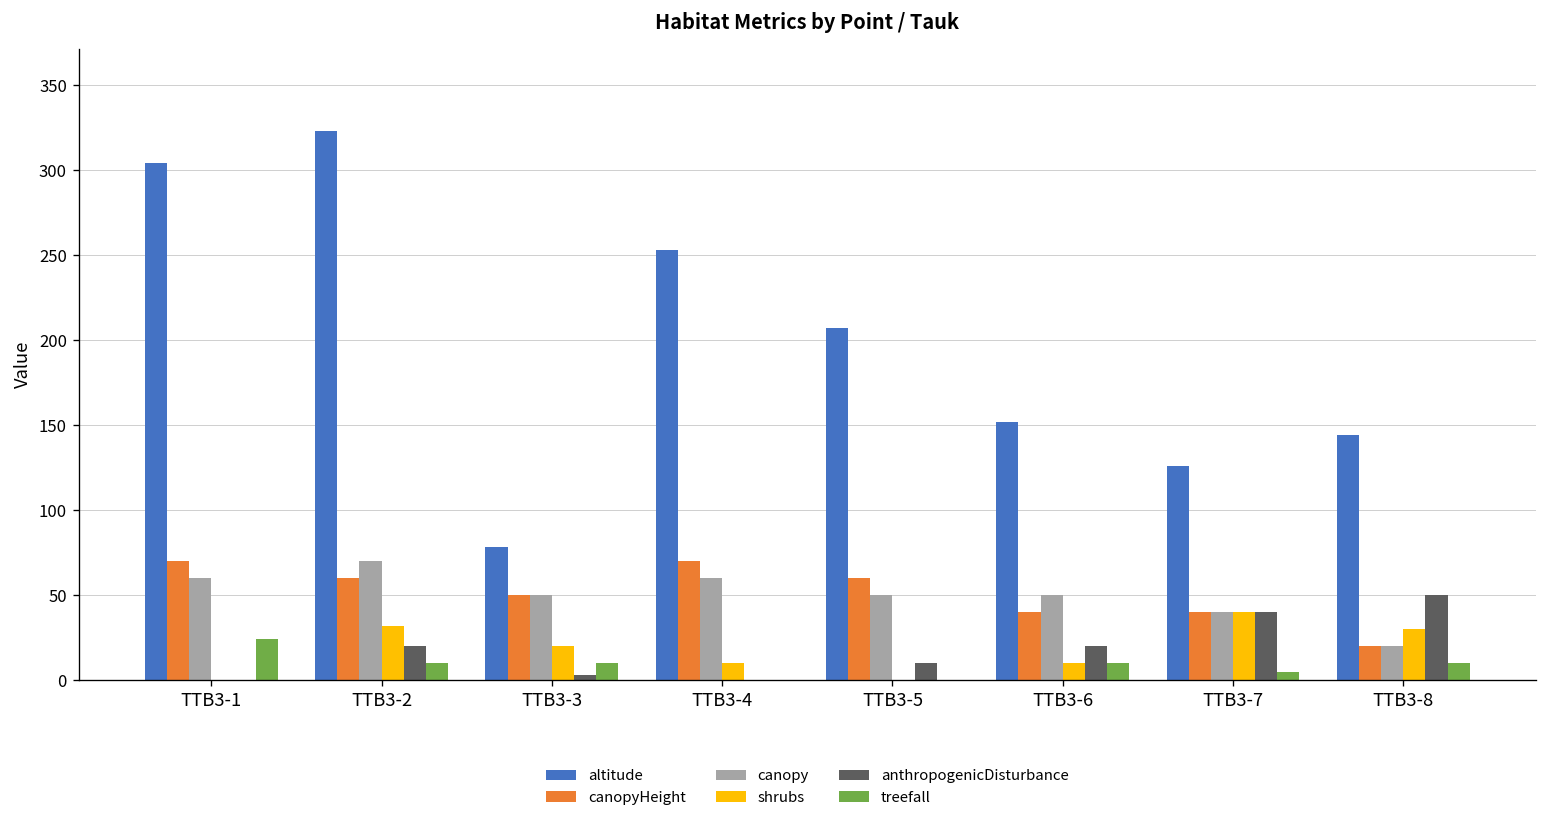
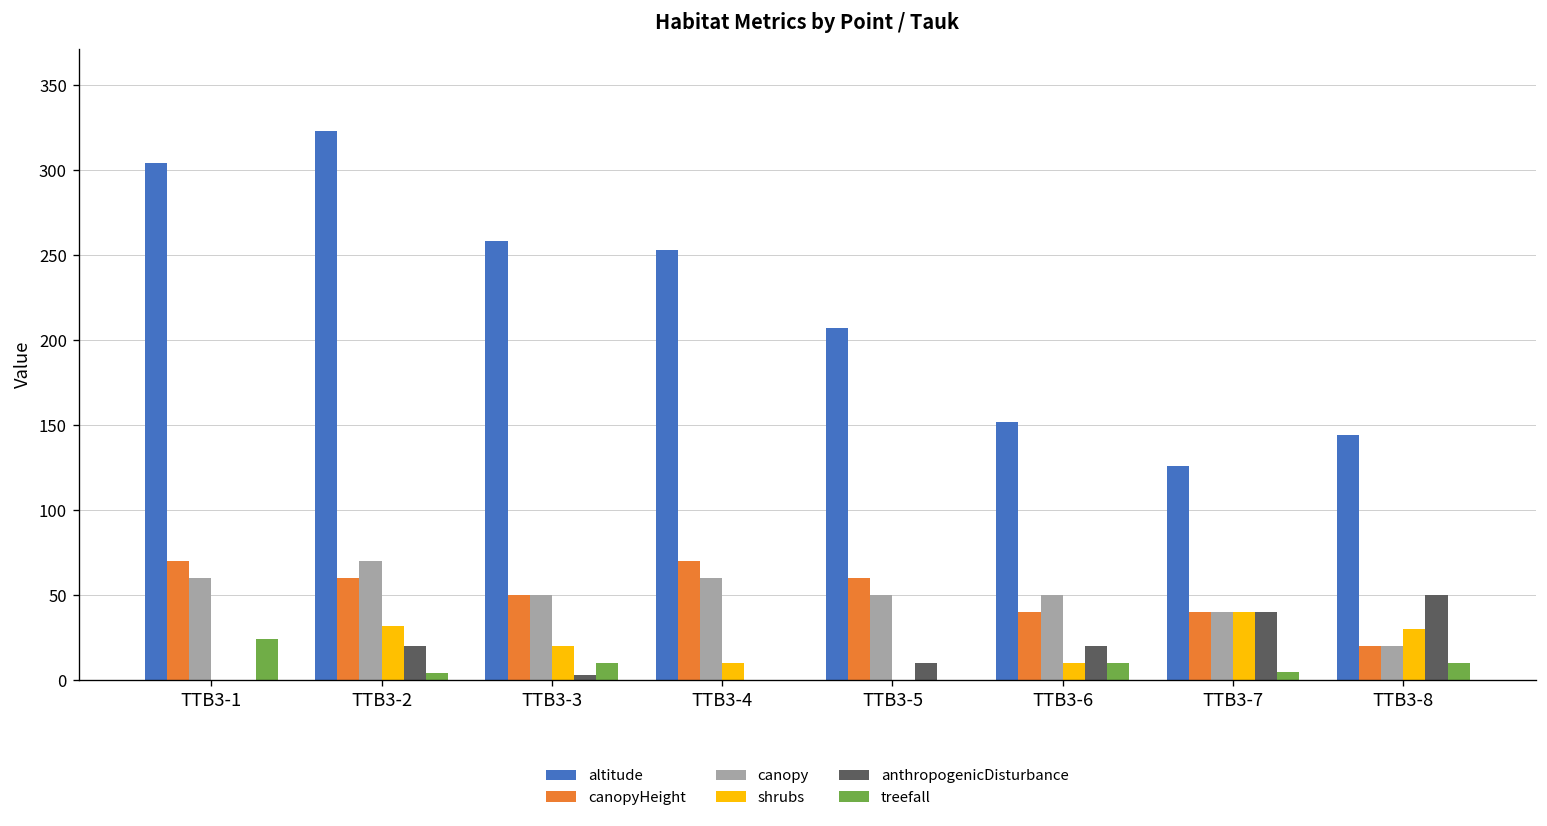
treefall, TTB3-2: 10 -> 4
altitude, TTB3-3: 78 -> 258
